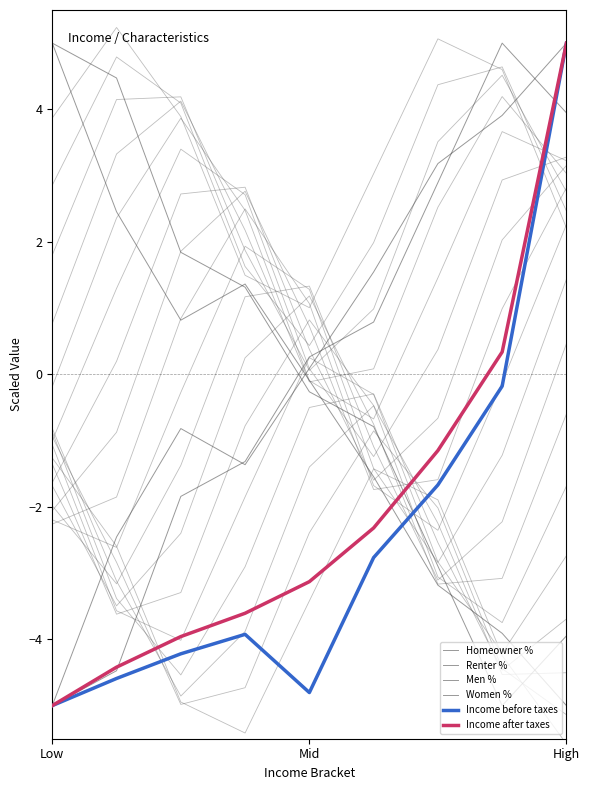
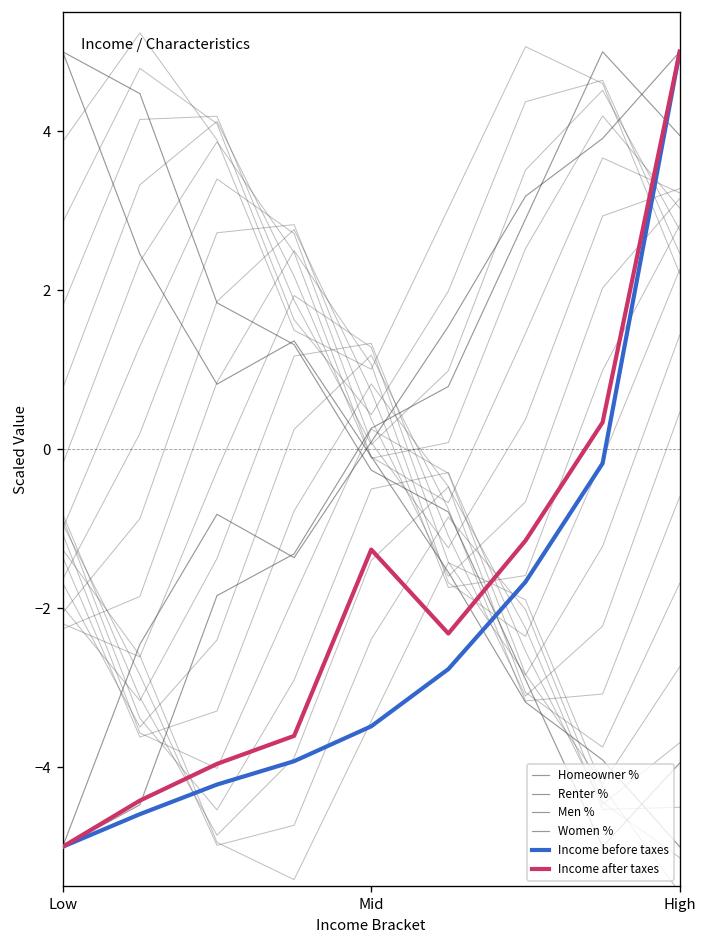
Income before taxes, Mid: -4.8 -> -3.5
Income after taxes, Mid: -3.1 -> -1.3
